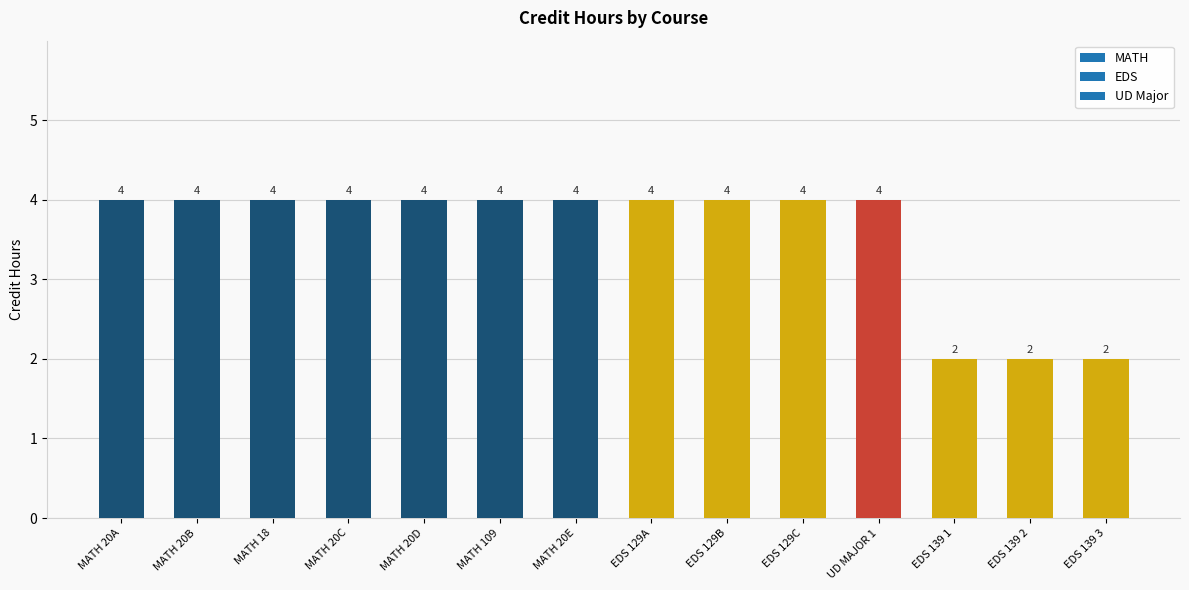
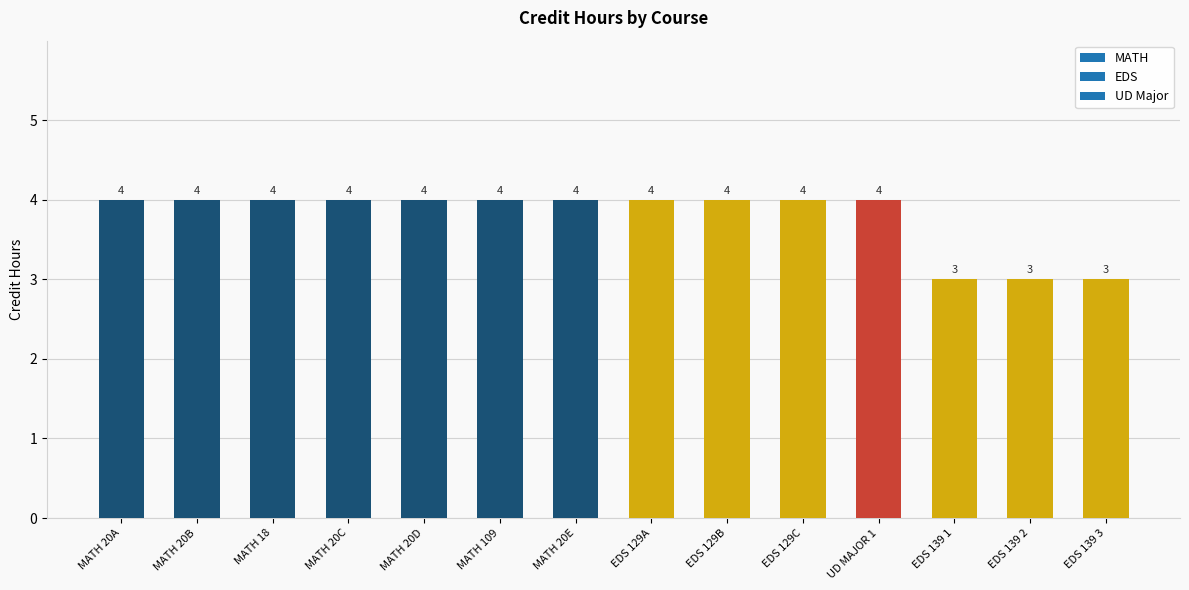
EDS 139 1: 2 -> 3
EDS 139 2: 2 -> 3
EDS 139 3: 2 -> 3
